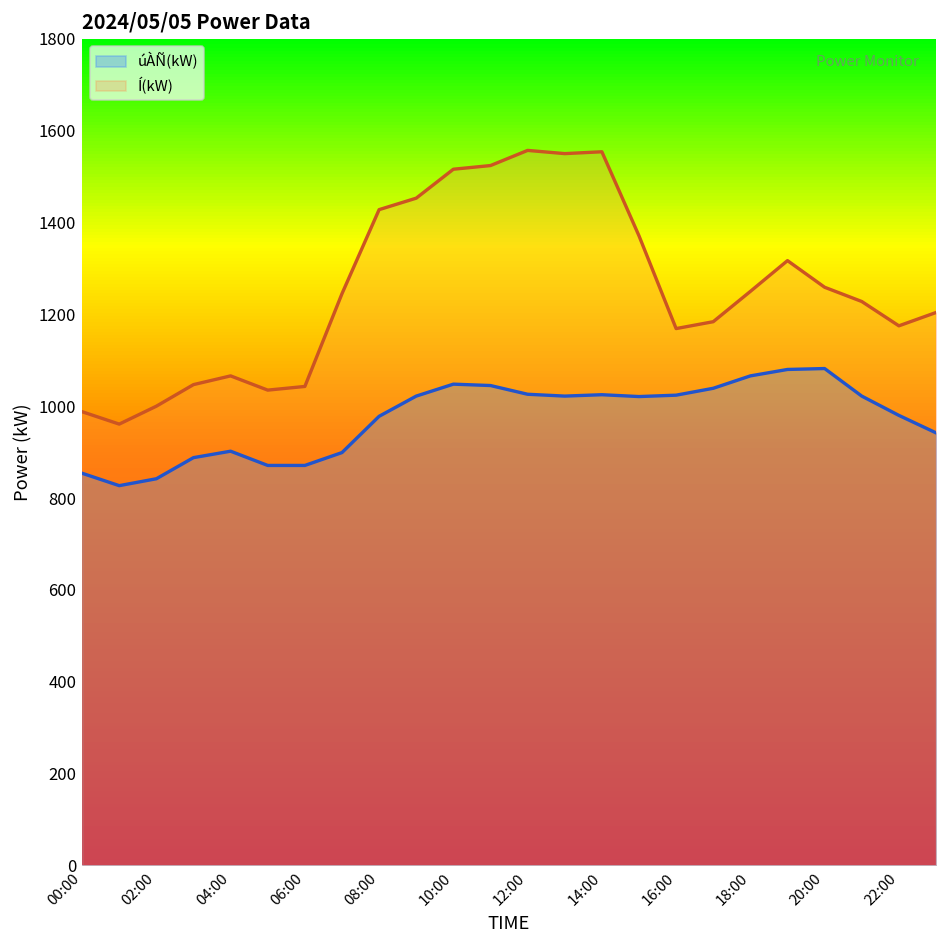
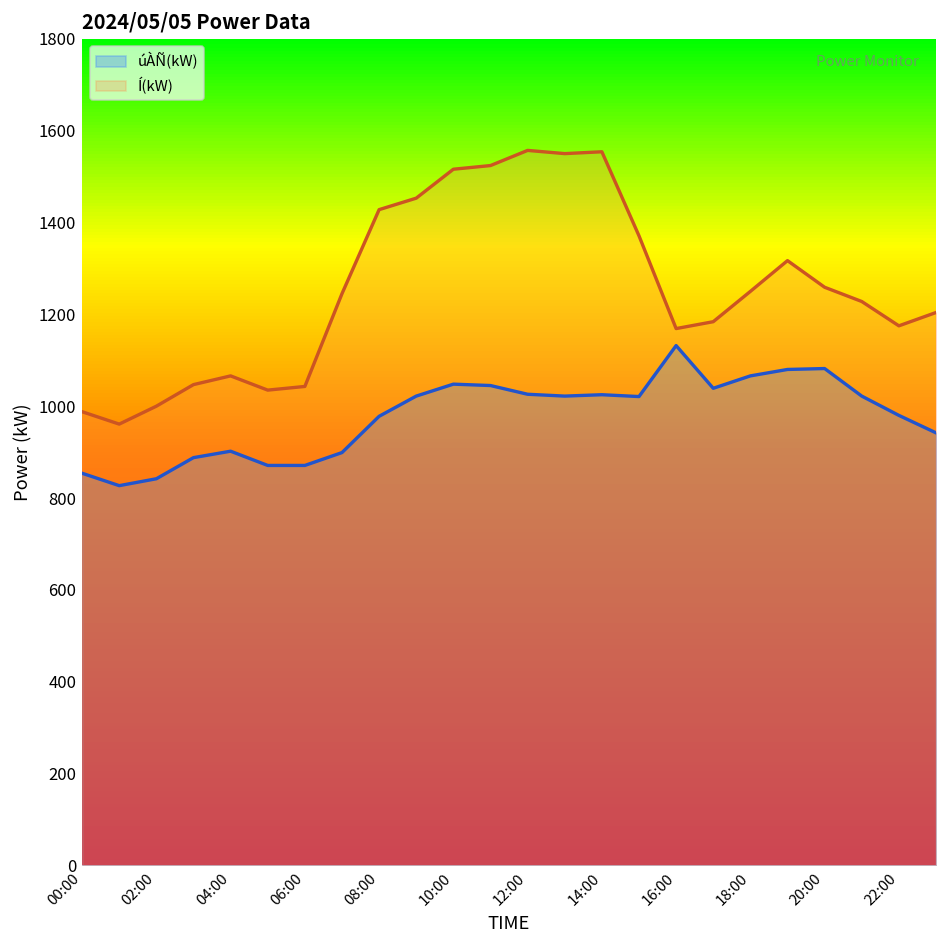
úÀÑ(kW), 16:00: 1020 -> 1130
